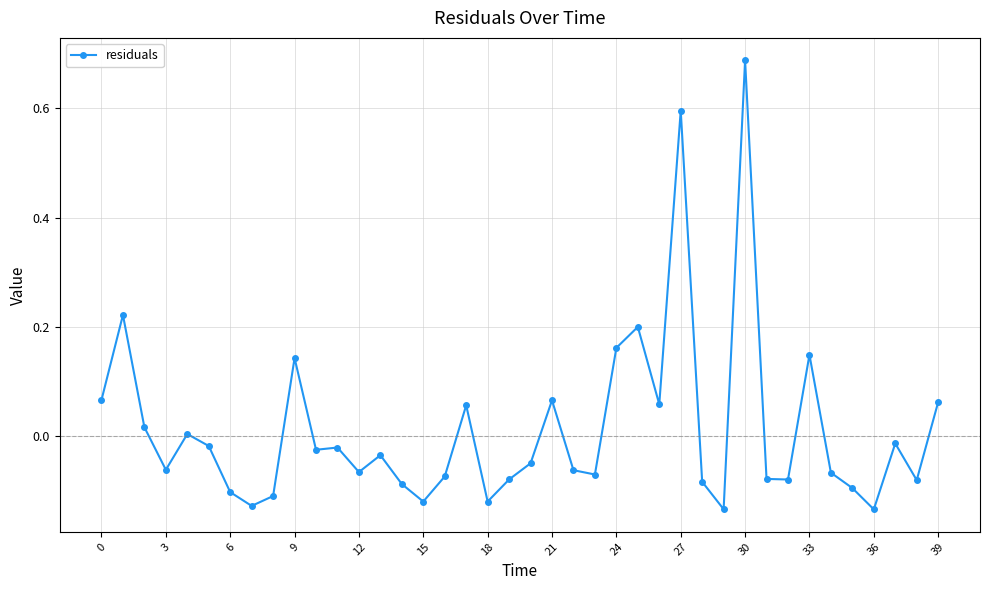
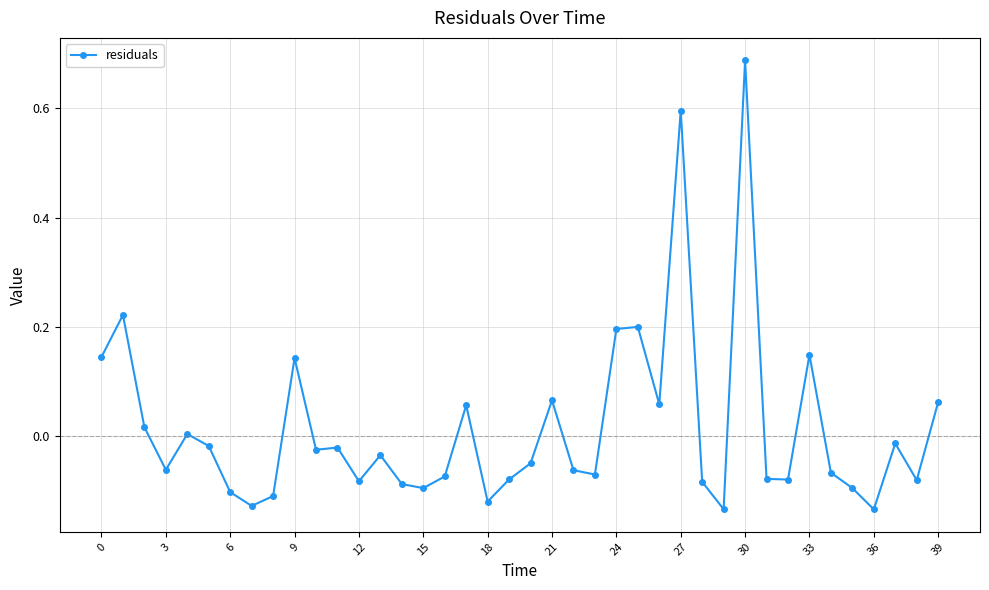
0: 0.07 -> 0.15
12: -0.07 -> -0.08
15: -0.12 -> -0.09
24: 0.16 -> 0.20
